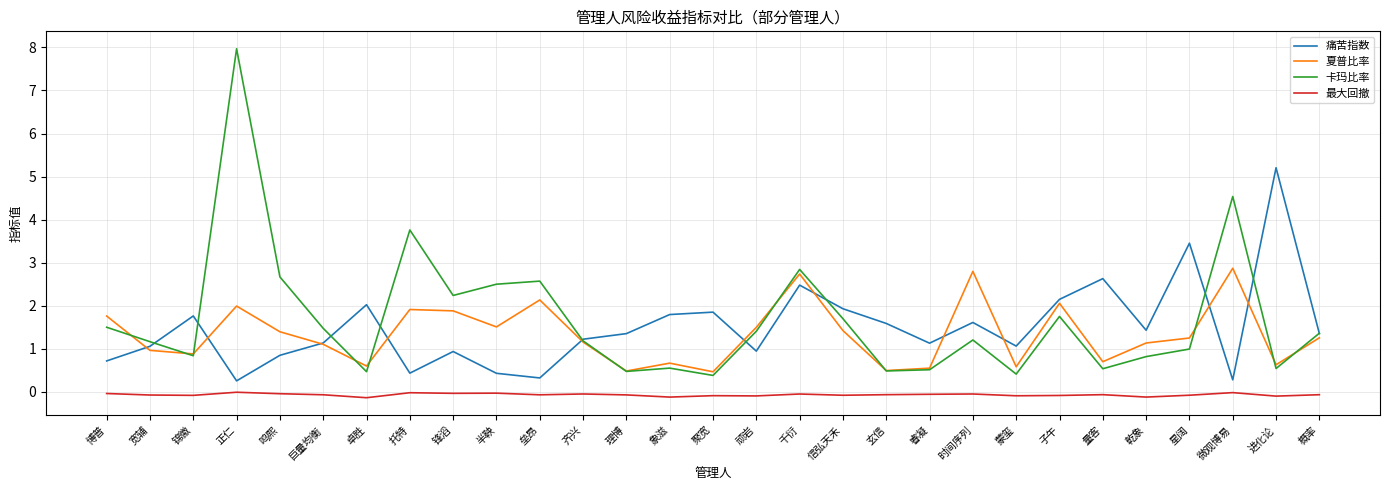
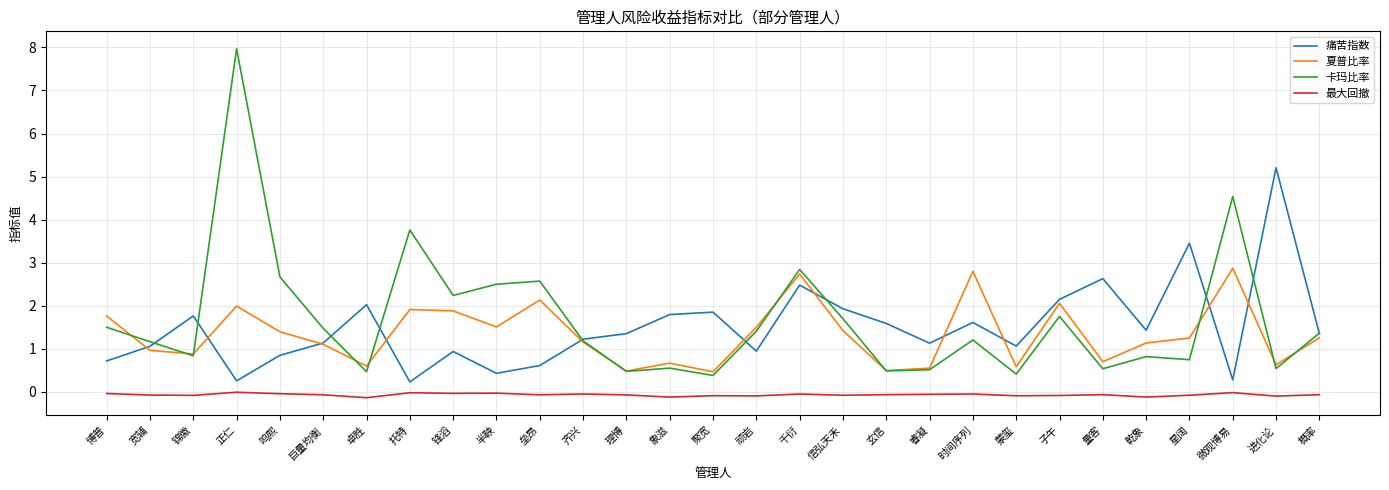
痛苦指数, 托特: 0.4 -> 0.2
痛苦指数, 垒昂: 0.3 -> 0.6
卡玛比率, 星阔: 1.0 -> 0.7
